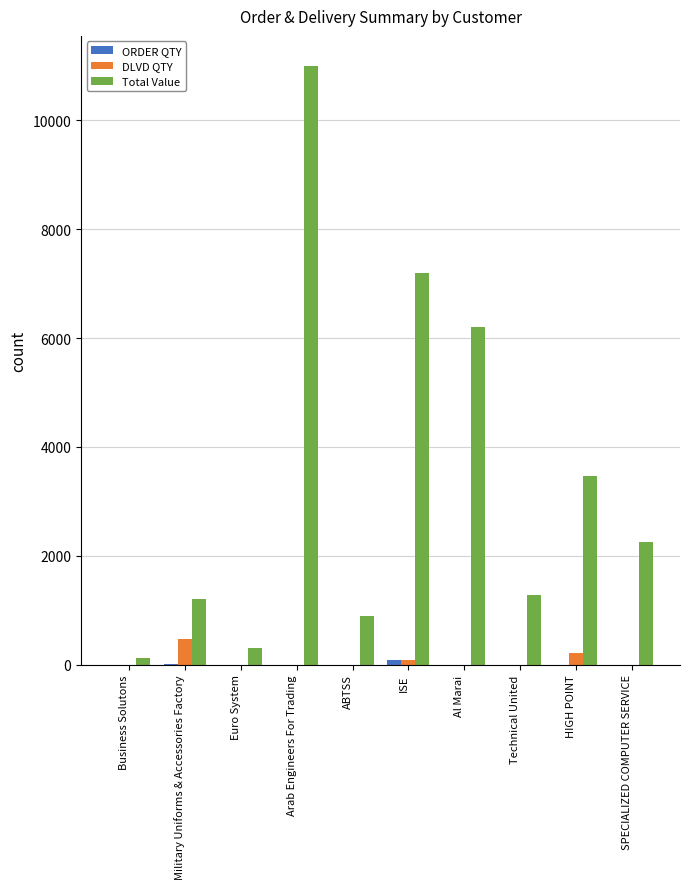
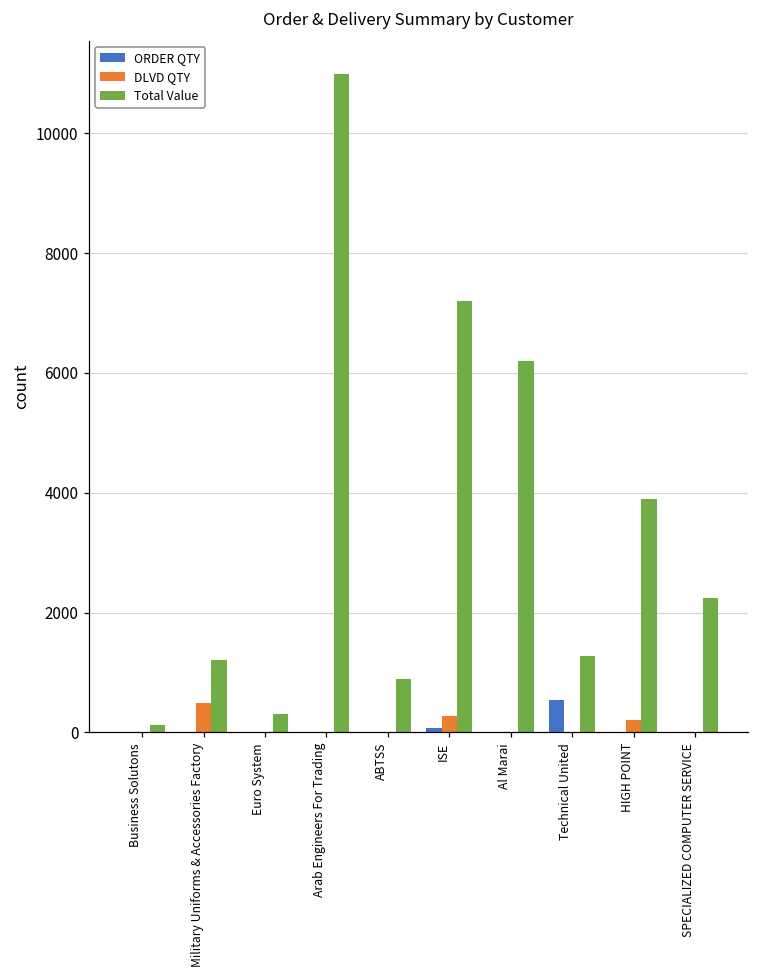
DLVD QTY, ISE: 100 -> 300
ORDER QTY, Technical United: 0 -> 500
Total Value, HIGH POINT: 3500 -> 3900
